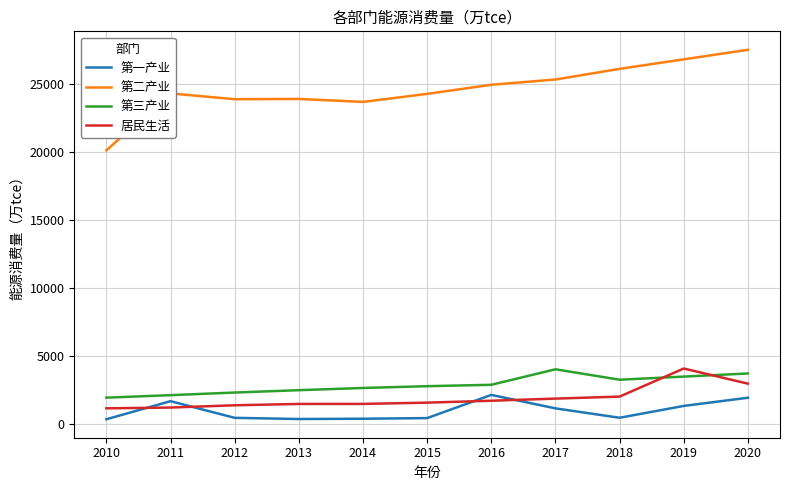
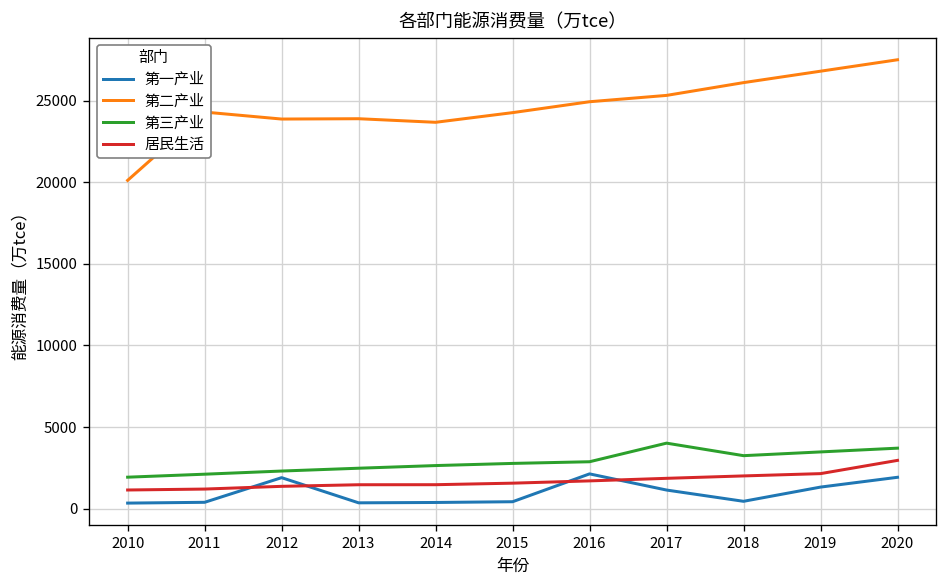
第一产业, 2011: 1700 -> 400
第一产业, 2012: 400 -> 1900
居民生活, 2019: 4100 -> 2200
